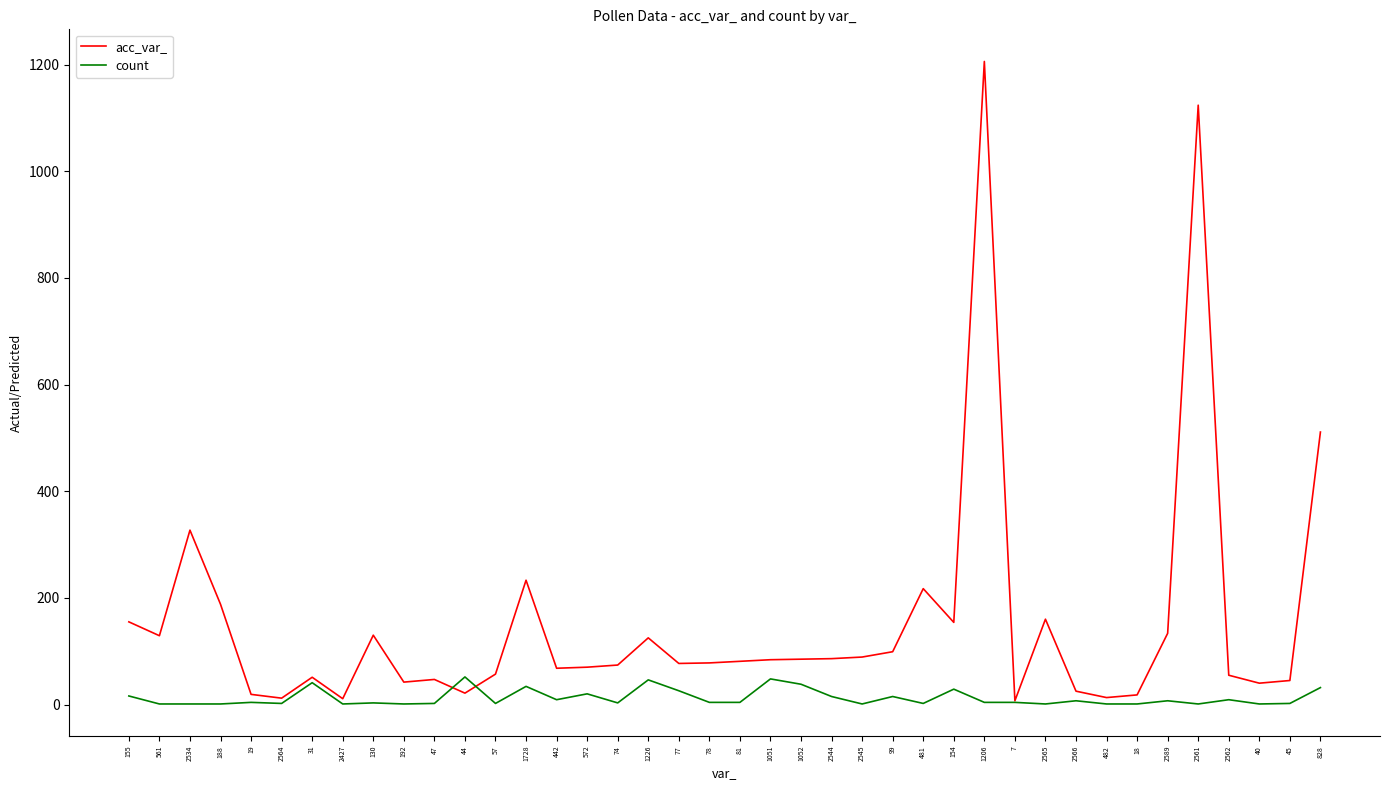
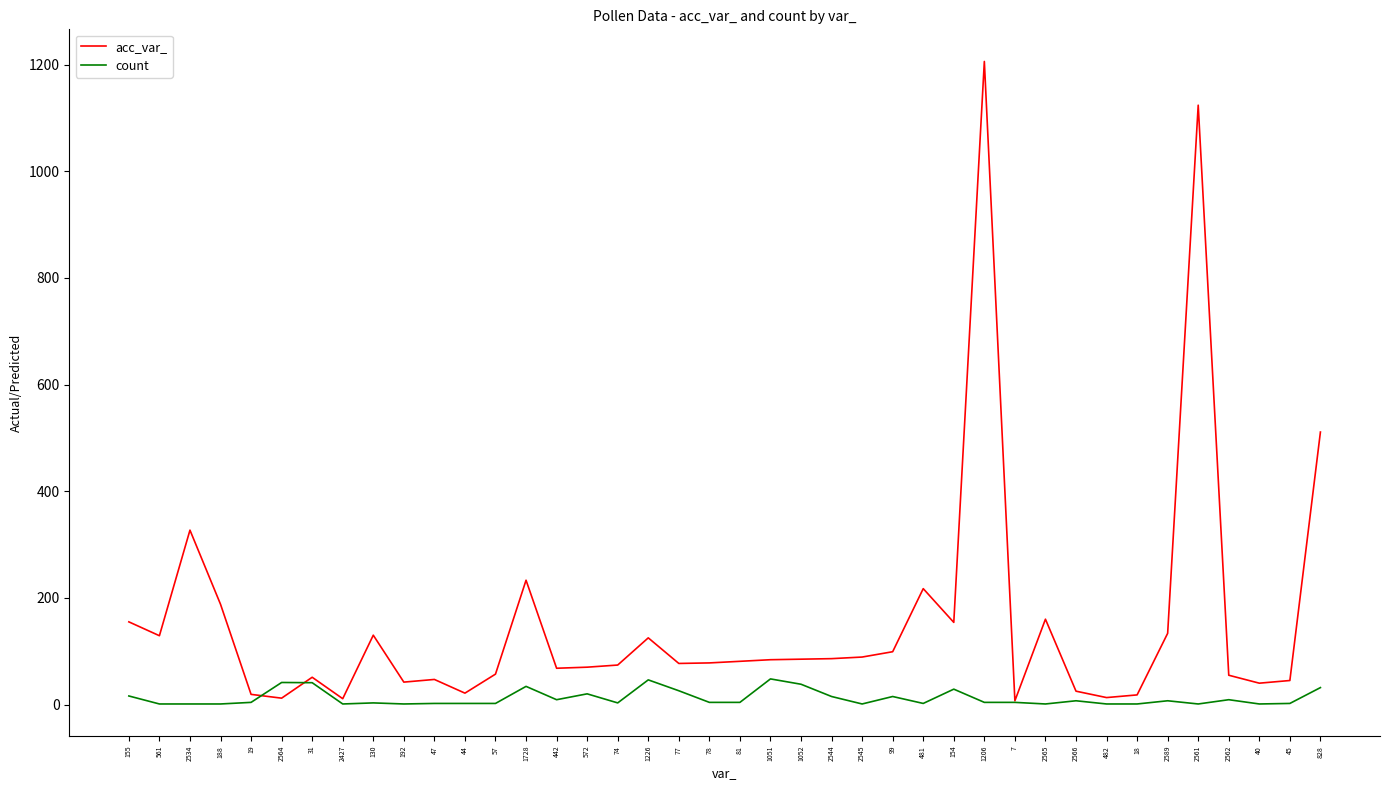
count, 2564: 0 -> 40
count, 44: 50 -> 0
